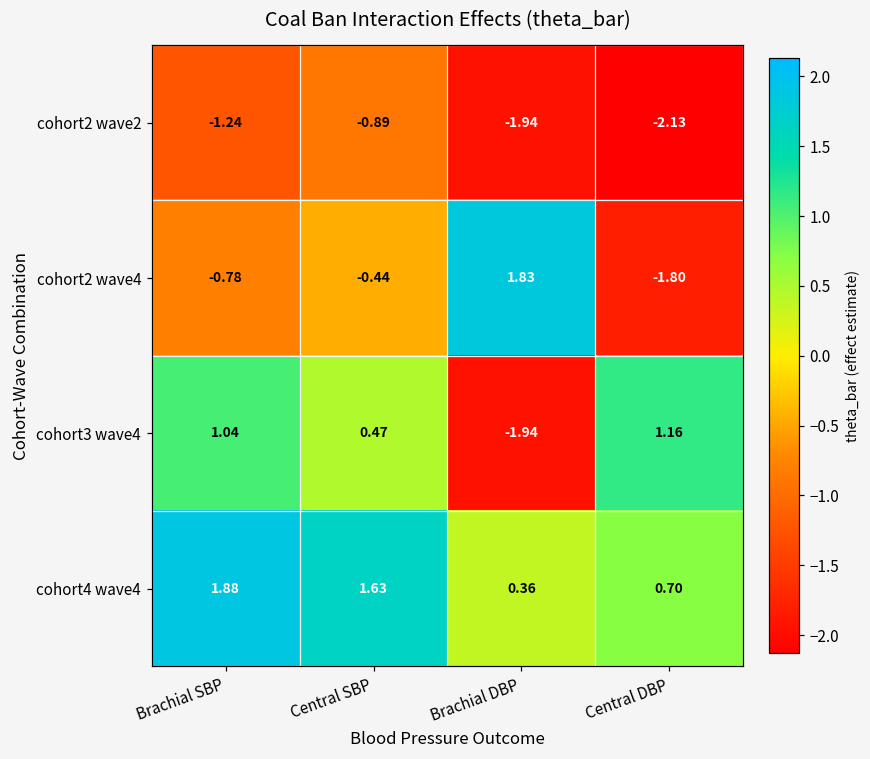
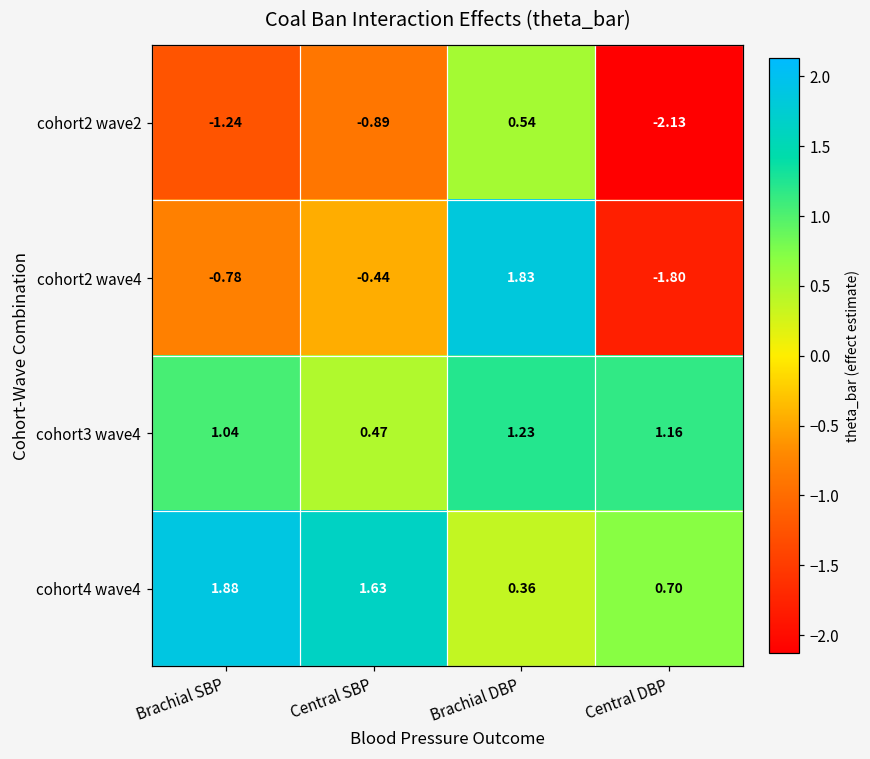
cohort2 wave2, Brachial DBP: -1.94 -> 0.54
cohort3 wave4, Brachial DBP: -1.94 -> 1.23
